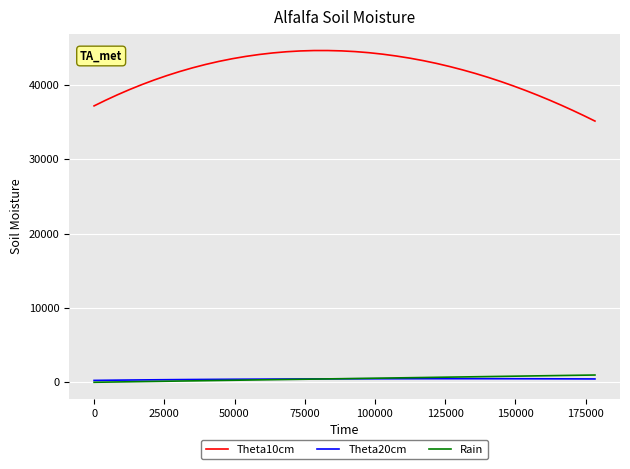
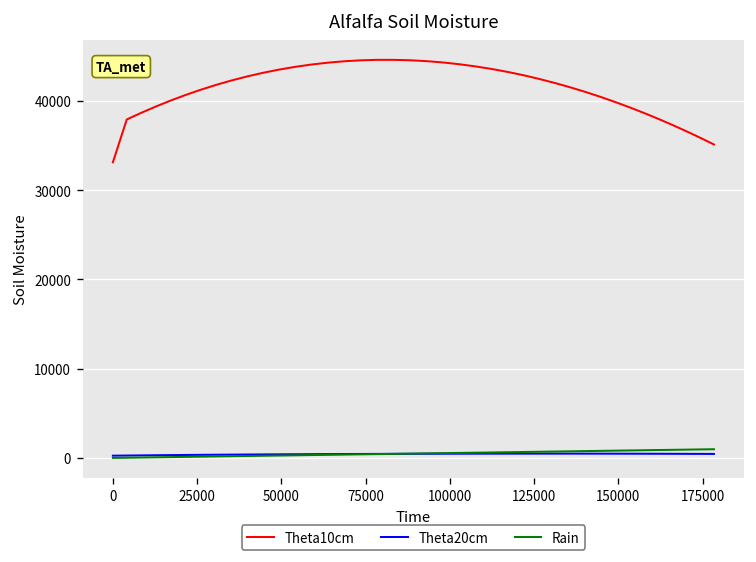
Theta10cm, 0: 37000 -> 33000
